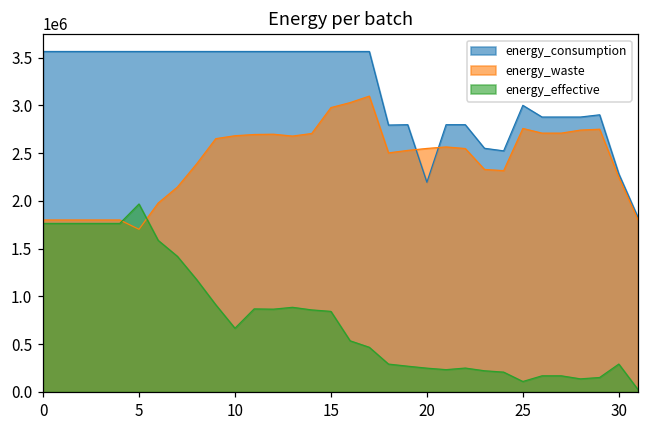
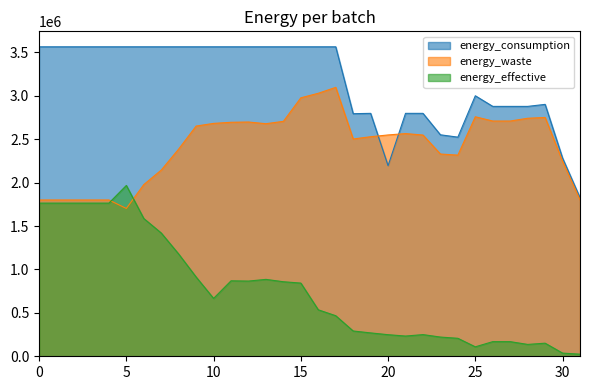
energy_effective, 30: 300000 -> 0
